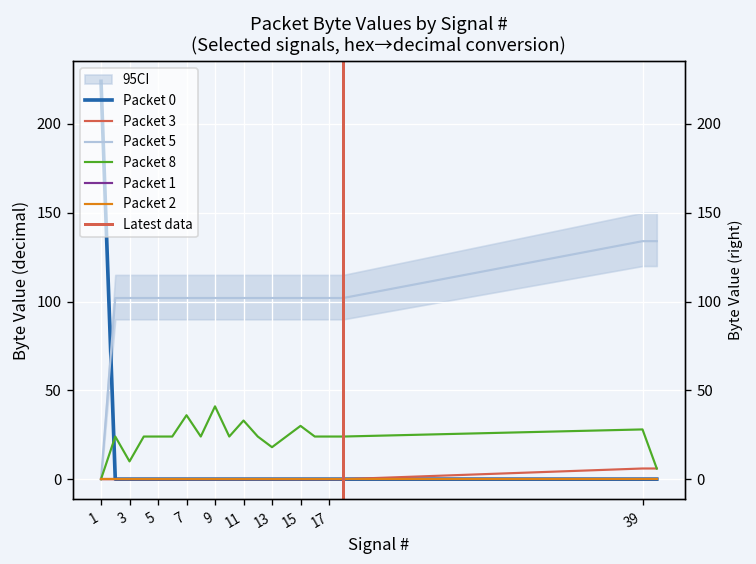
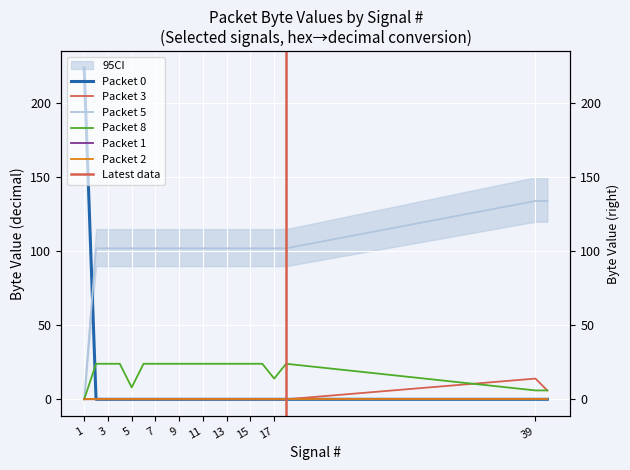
Packet 8, 3: 10 -> 24
Packet 8, 5: 24 -> 8
Packet 8, 7: 36 -> 24
Packet 8, 9: 41 -> 24
Packet 8, 11: 33 -> 24
Packet 8, 13: 18 -> 24
Packet 8, 15: 30 -> 24
Packet 8, 17: 24 -> 14
Packet 3, 39: 6 -> 14
Packet 8, 39: 28 -> 6
